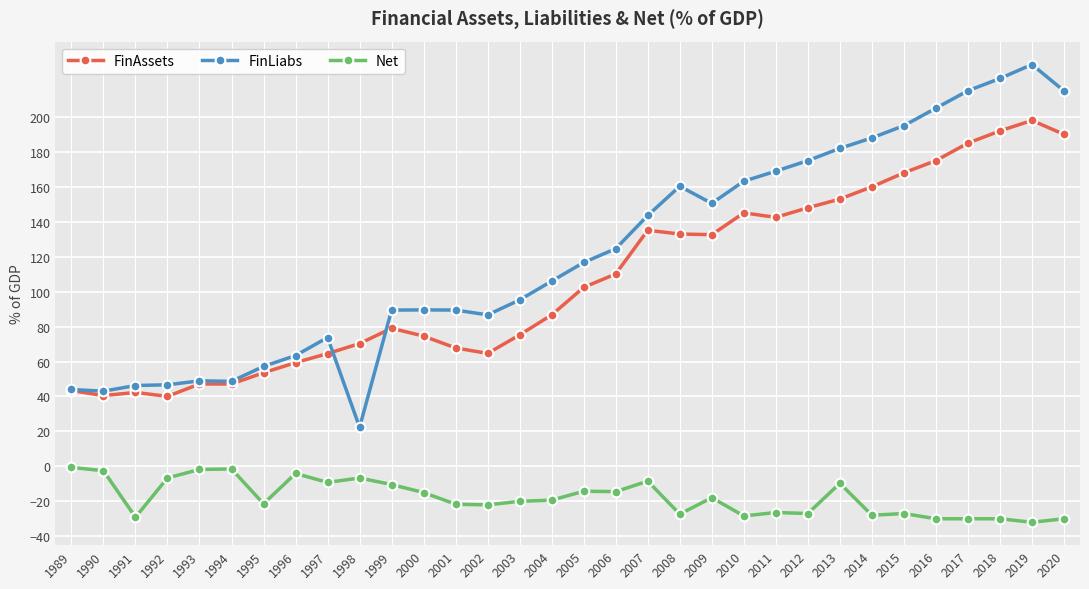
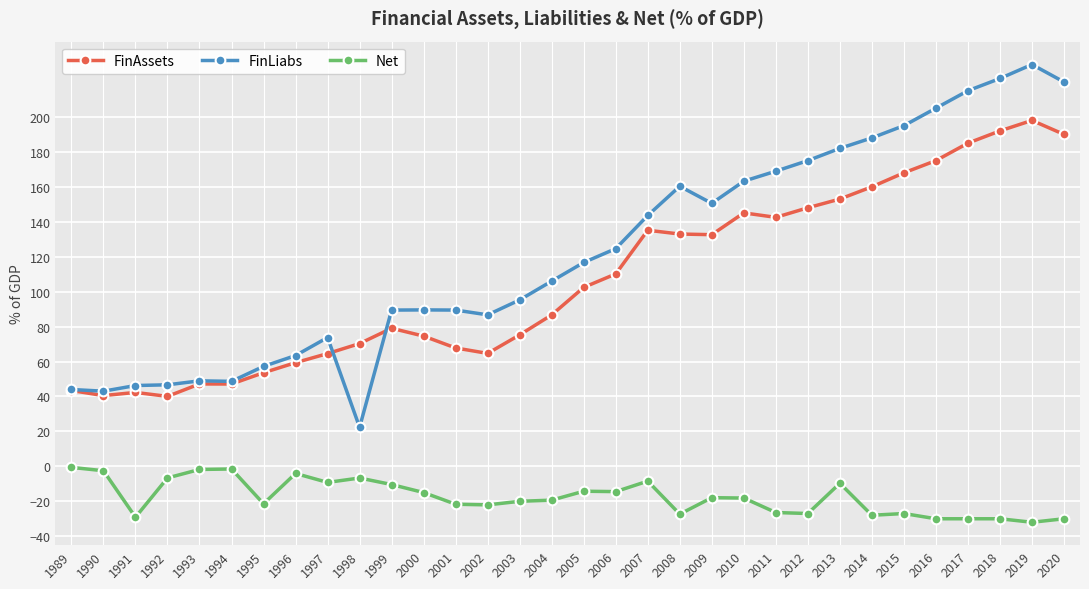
Net, 2010: -28 -> -18
FinLiabs, 2020: 215 -> 220
